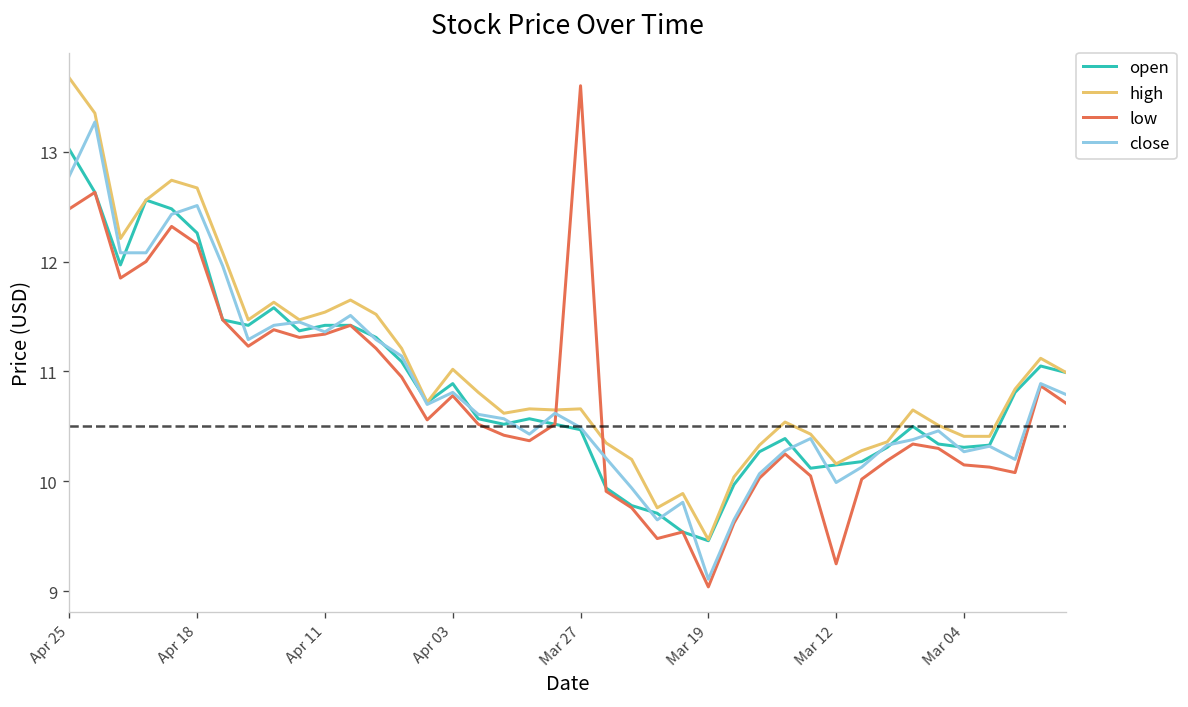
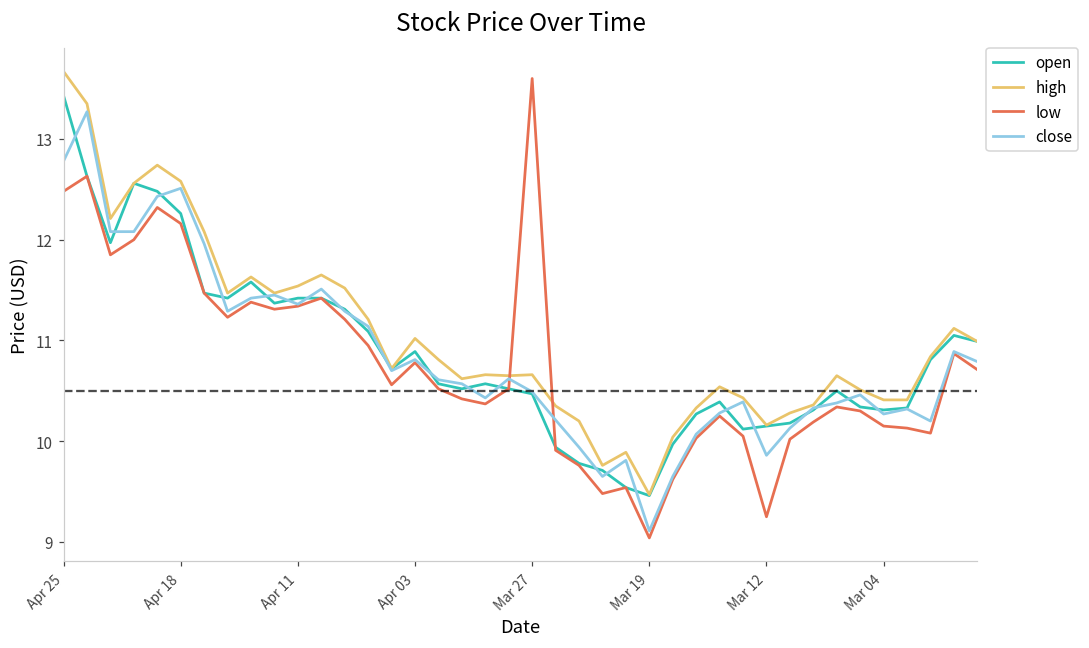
open, Apr 25: 13.0 -> 13.4
high, Apr 18: 12.7 -> 12.6
close, Mar 12: 10.0 -> 9.9
